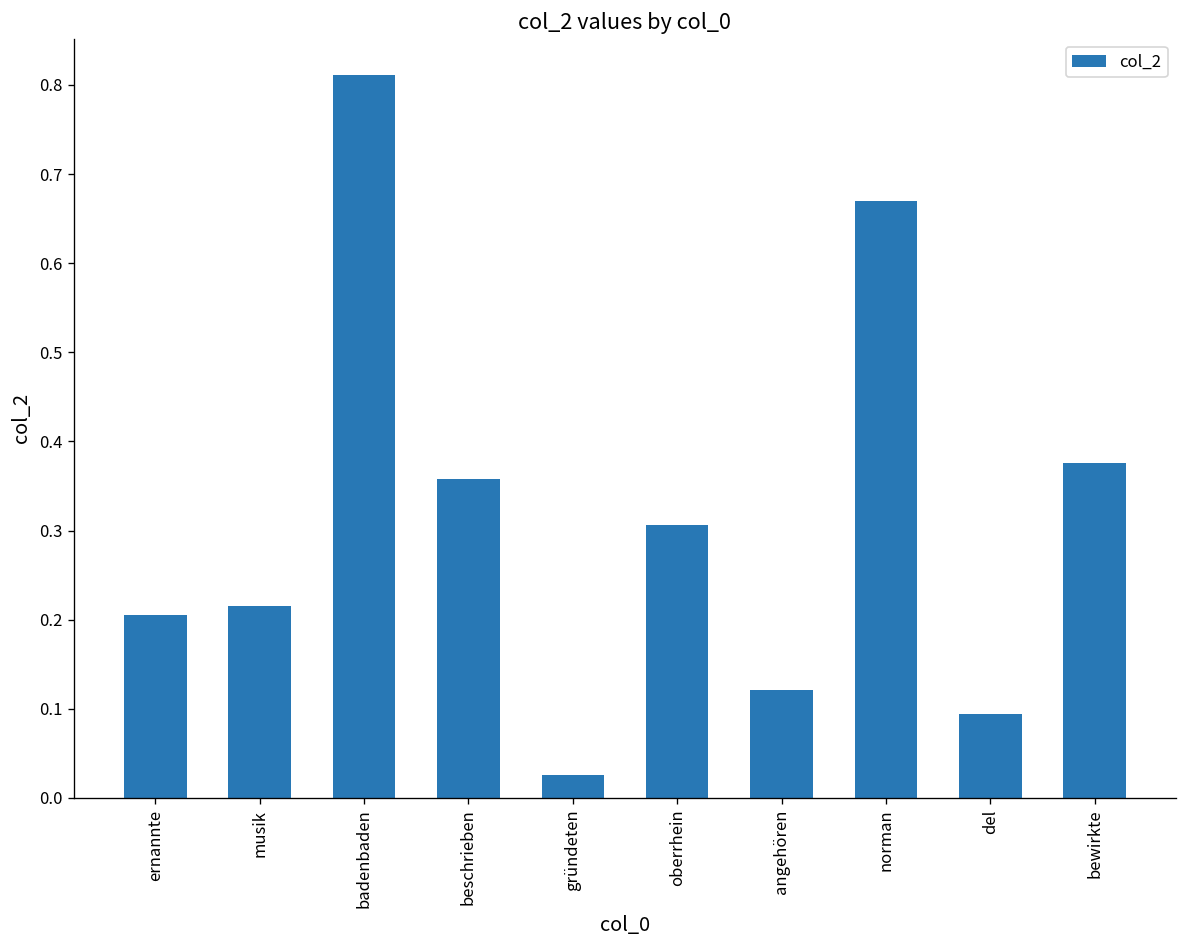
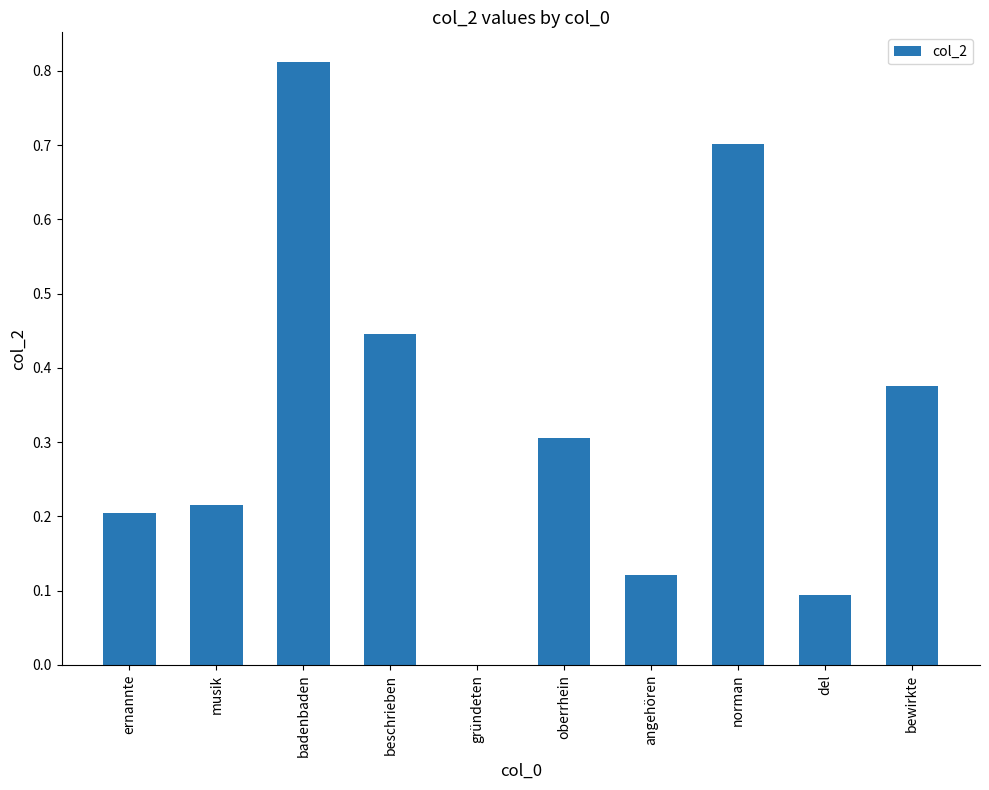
beschrieben: 0.36 -> 0.45
gründeten: 0.03 -> 0.00
norman: 0.67 -> 0.70
